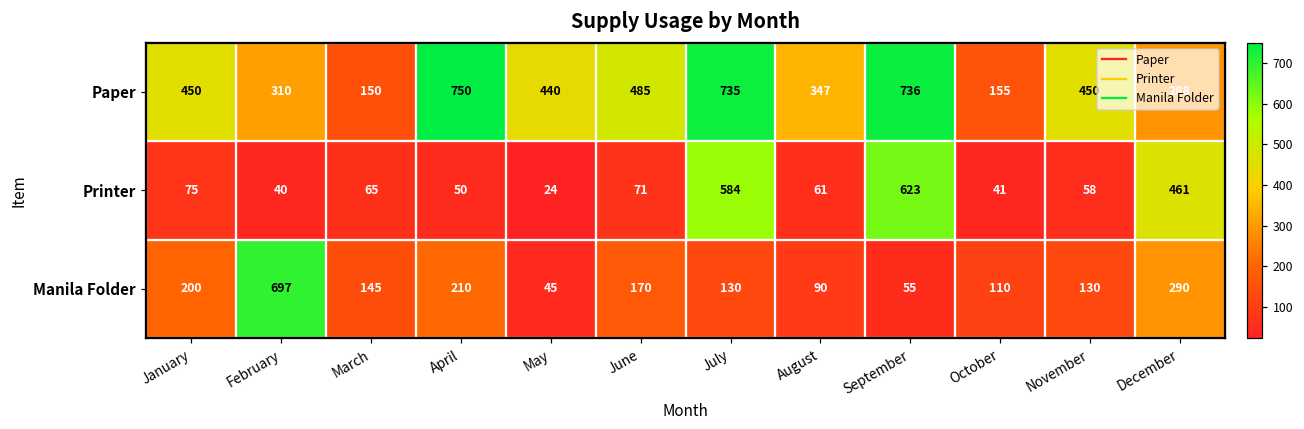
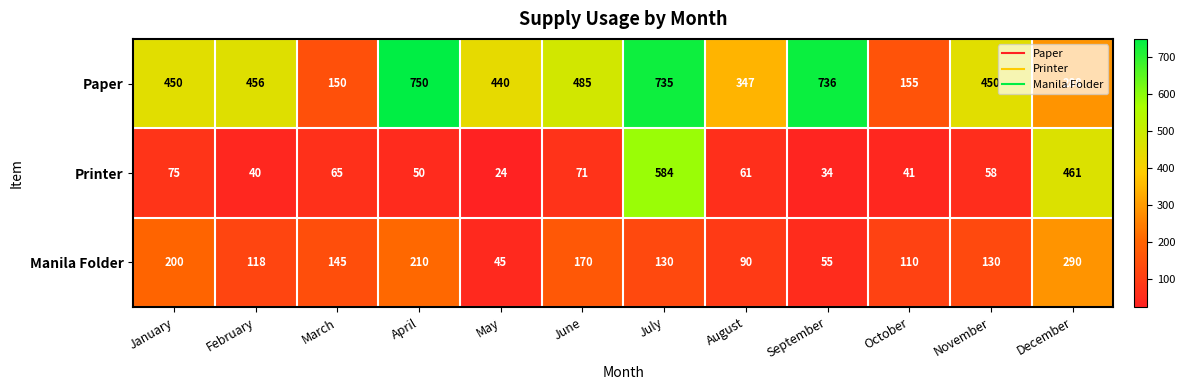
Paper, February: 310 -> 456
Printer, September: 623 -> 34
Manila Folder, February: 697 -> 118
